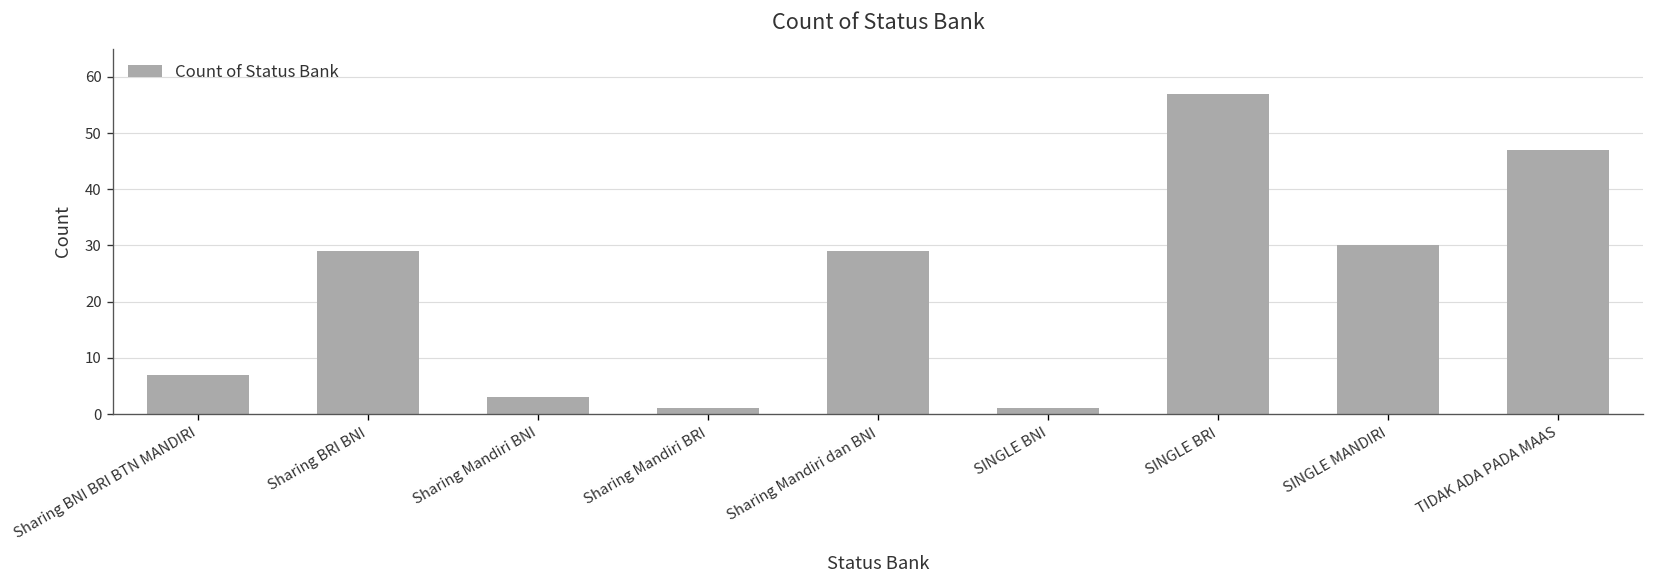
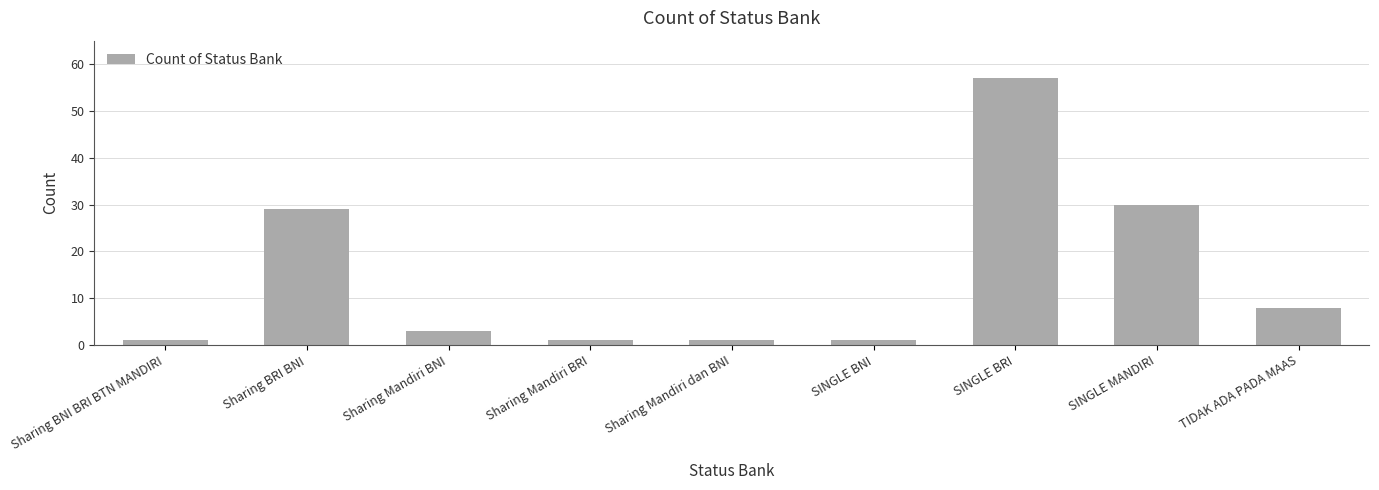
Sharing BNI BRI BTN MANDIRI: 7 -> 1
Sharing Mandiri dan BNI: 29 -> 1
TIDAK ADA PADA MAAS: 47 -> 8
